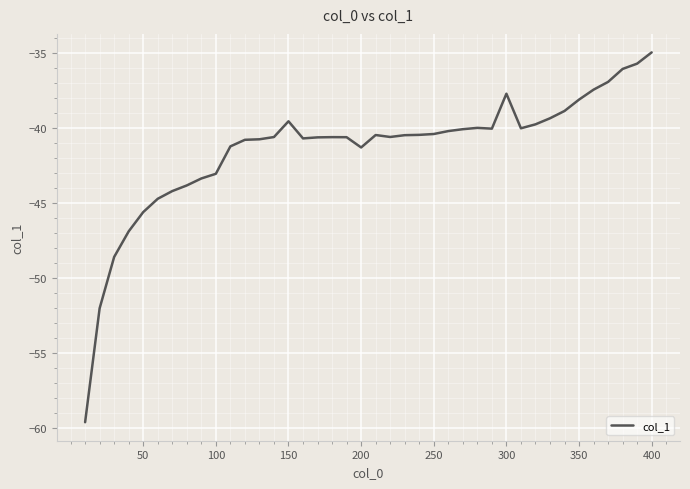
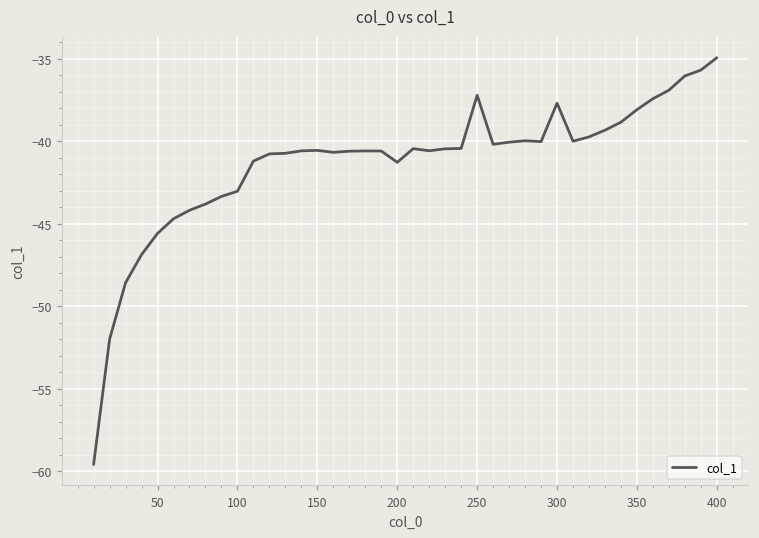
150: -39.5 -> -40.6
250: -40.4 -> -37.2
